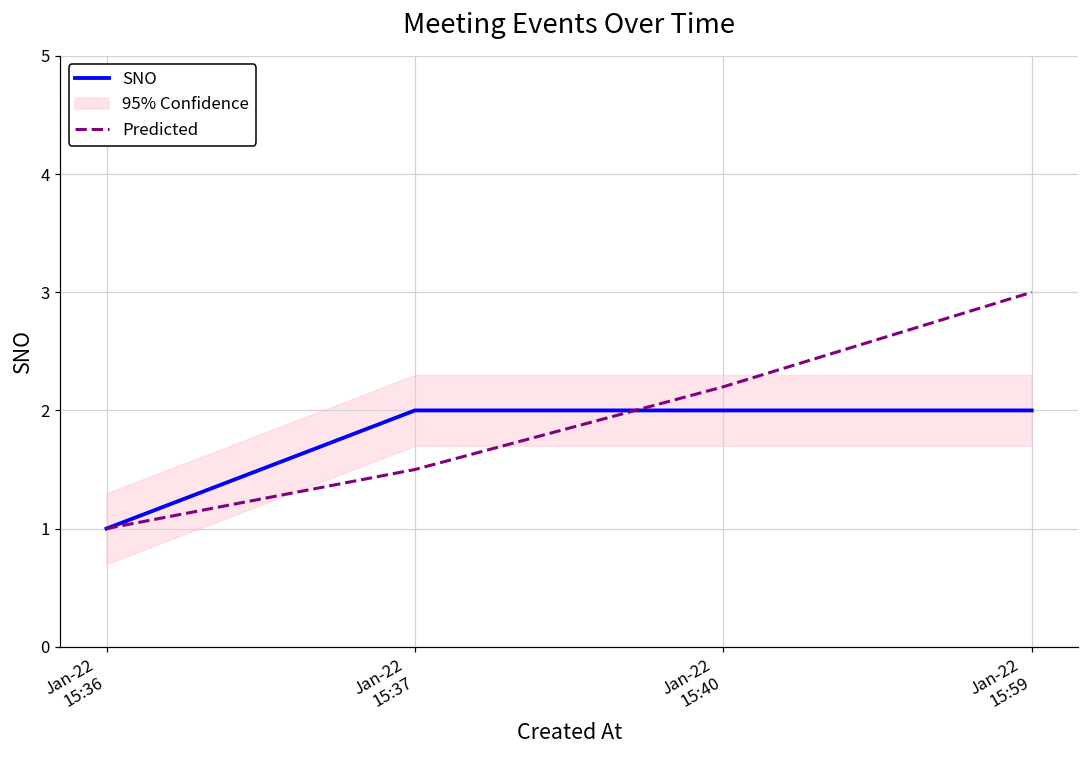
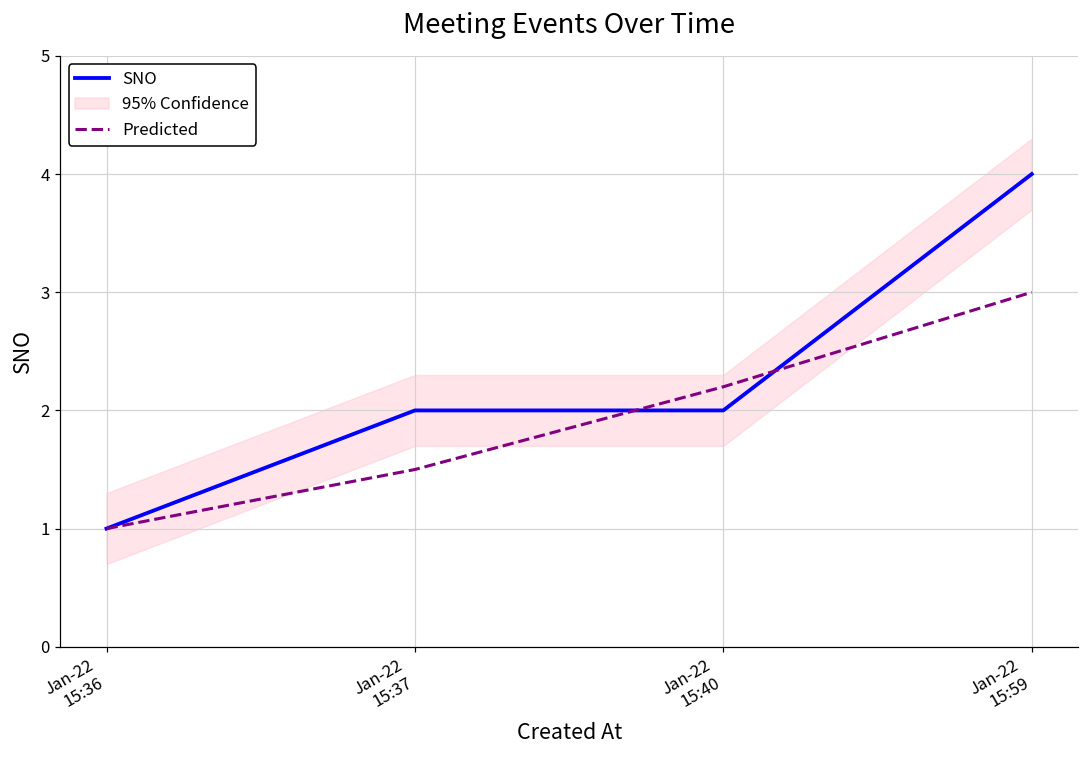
SNO, Jan-22 15:59: 2 -> 4
